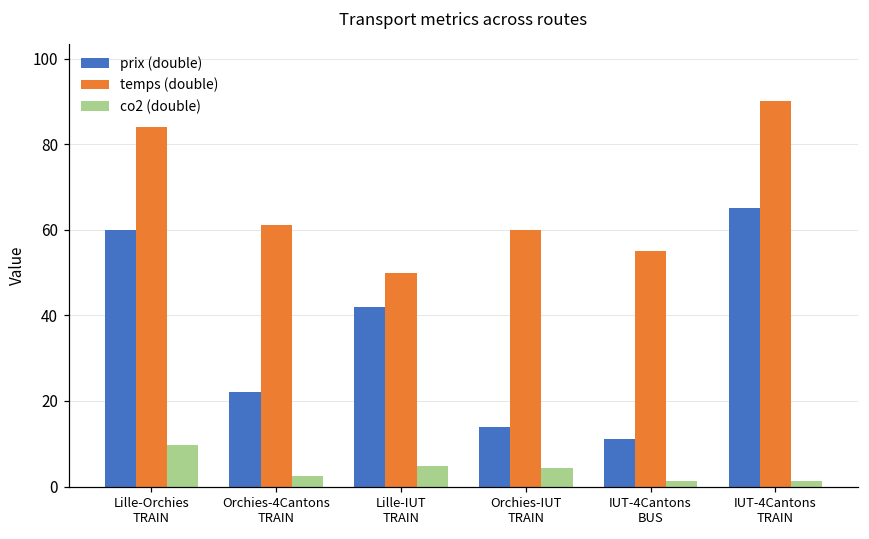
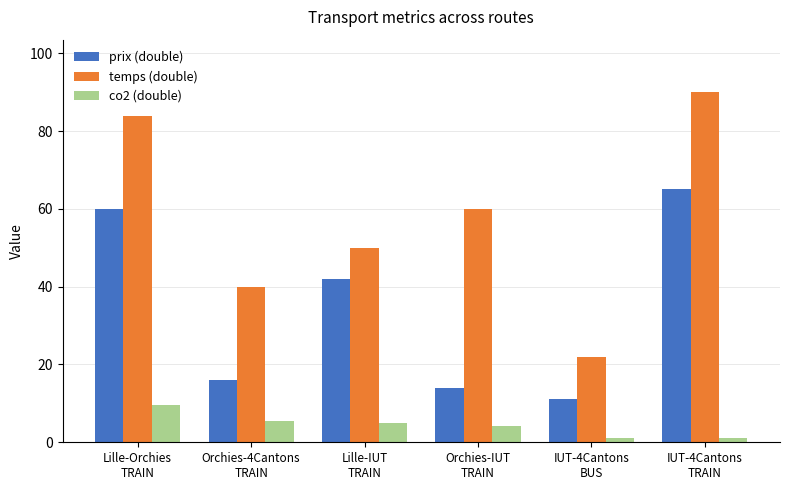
prix (double), Orchies-4Cantons TRAIN: 22 -> 16
temps (double), Orchies-4Cantons TRAIN: 61 -> 40
co2 (double), Orchies-4Cantons TRAIN: 2 -> 6
temps (double), IUT-4Cantons BUS: 55 -> 22
